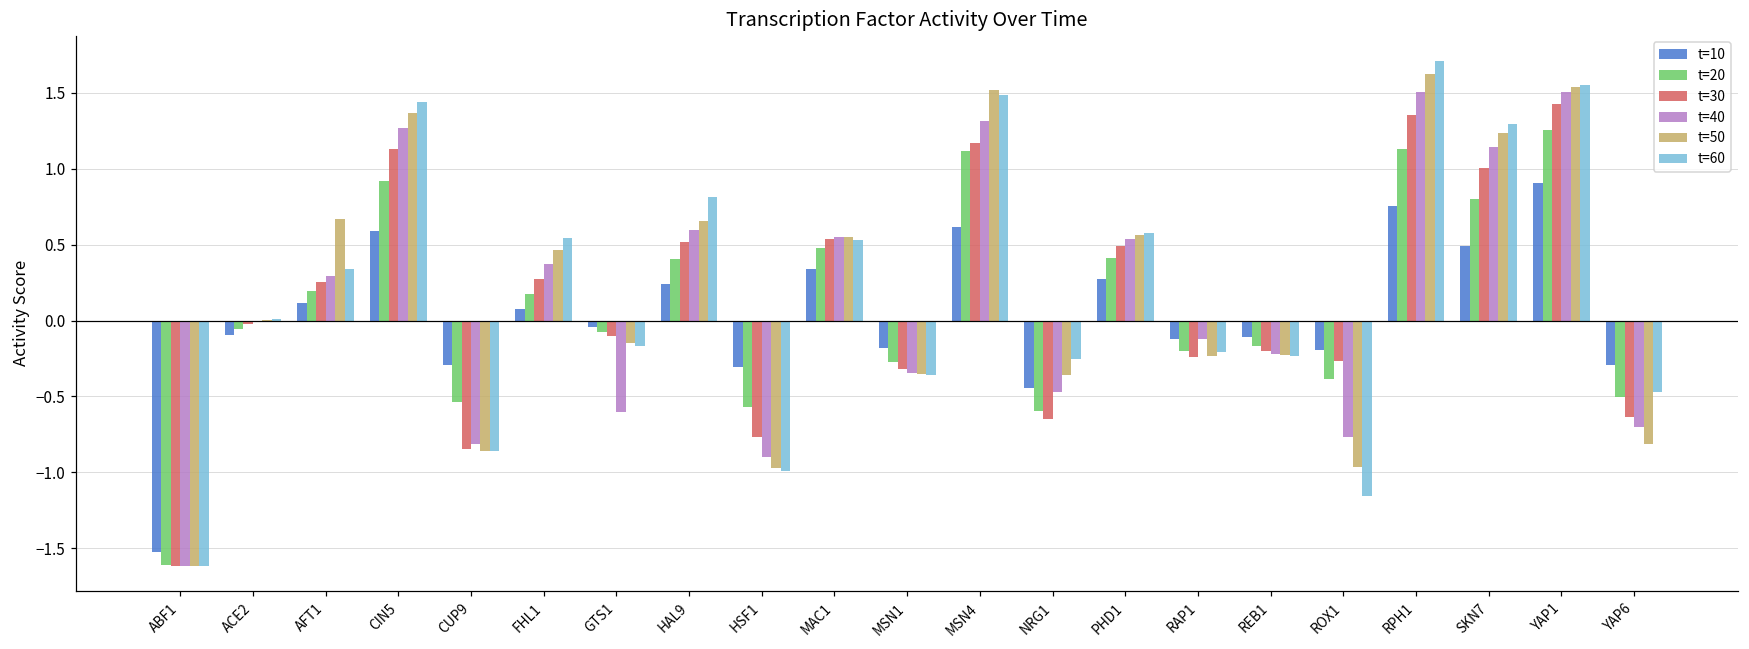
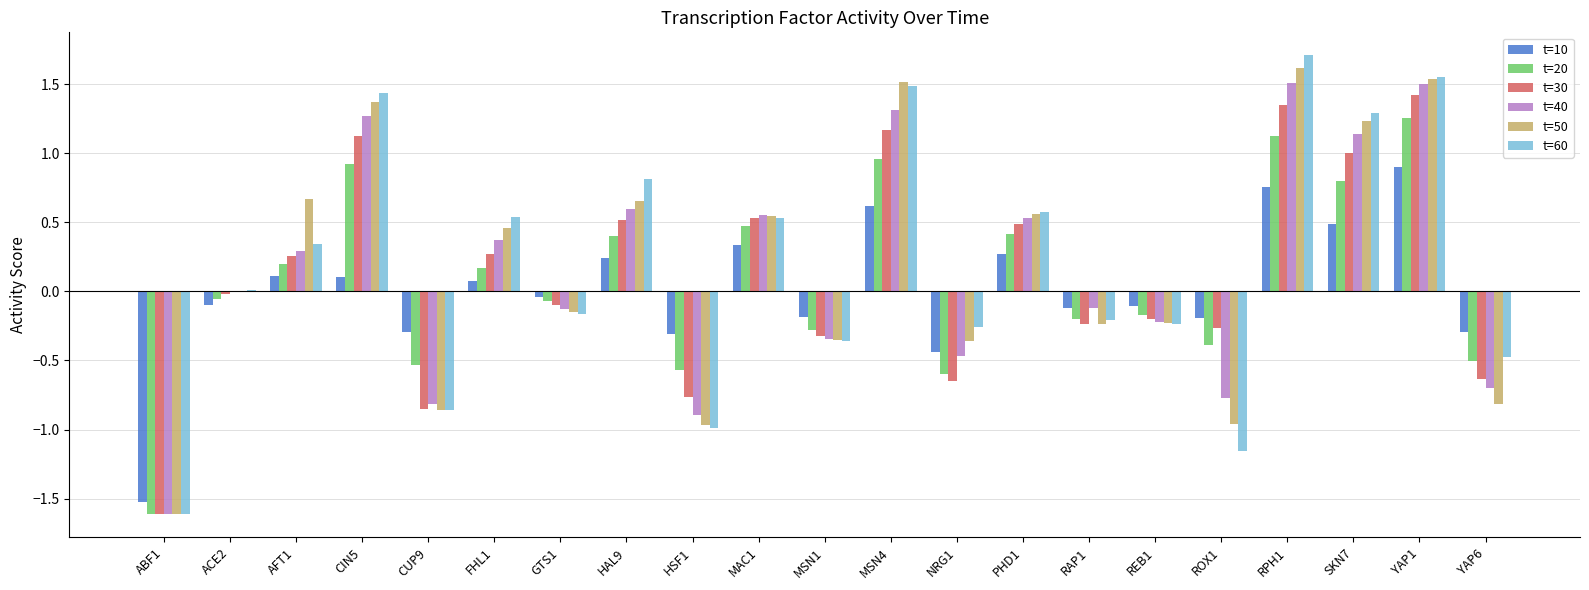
t=10, CIN5: 0.59 -> 0.11
t=40, GTS1: -0.60 -> -0.13
t=20, MSN4: 1.11 -> 0.95
